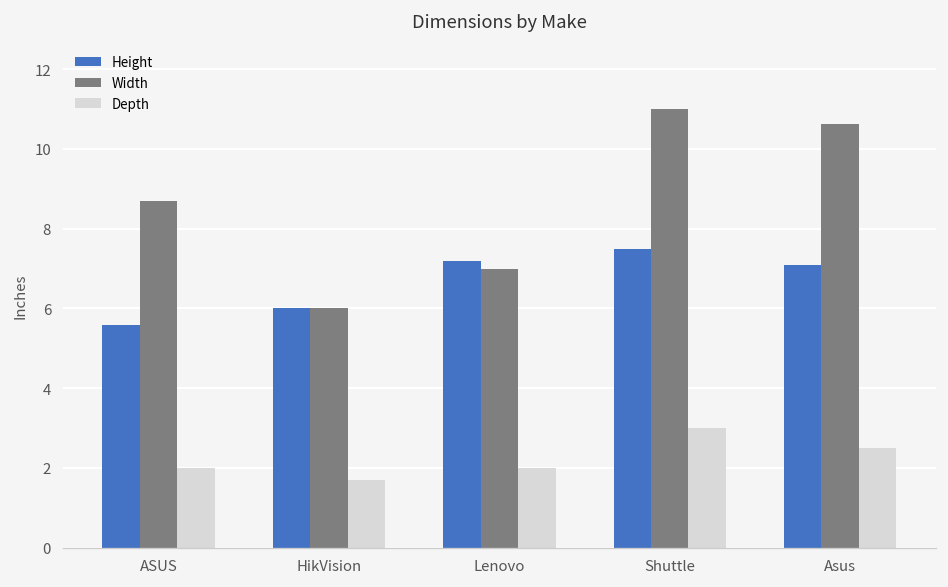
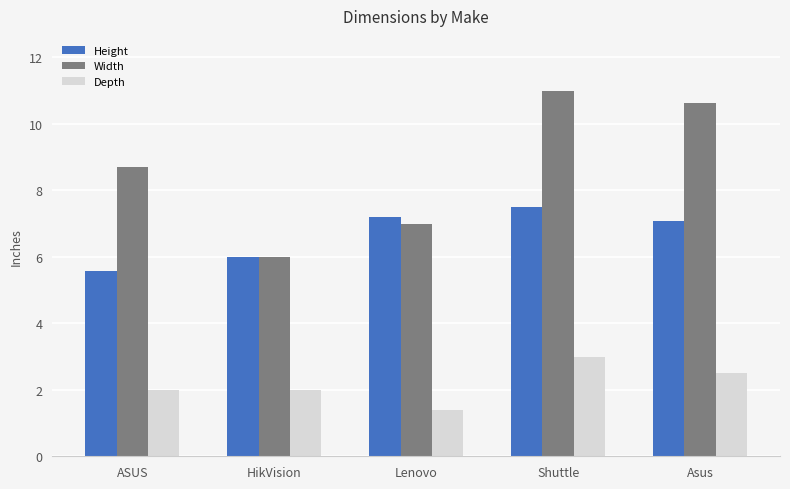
Depth, HikVision: 1.7 -> 2.0
Depth, Lenovo: 2.0 -> 1.4
